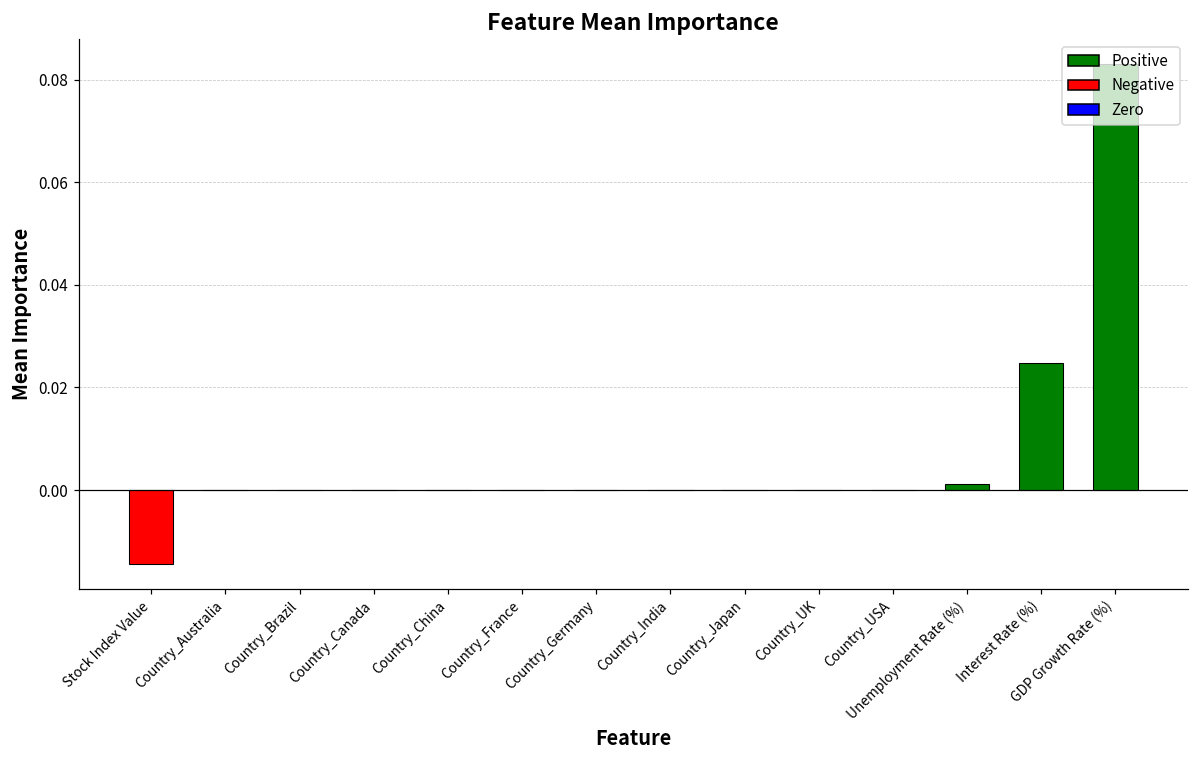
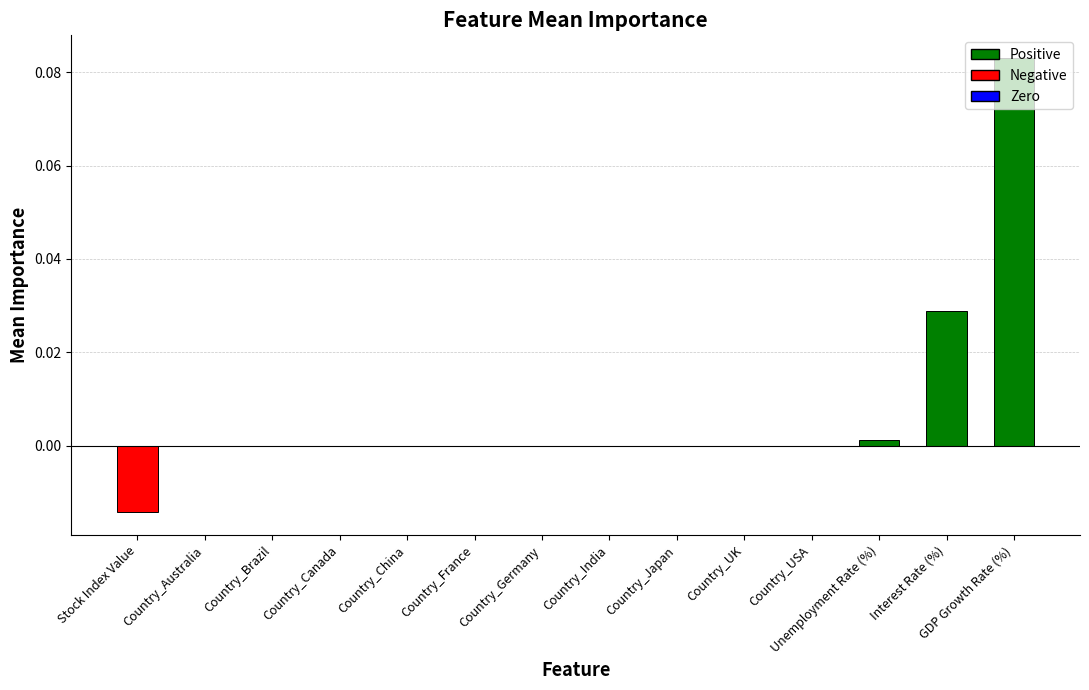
Interest Rate (%): 0.025 -> 0.029
